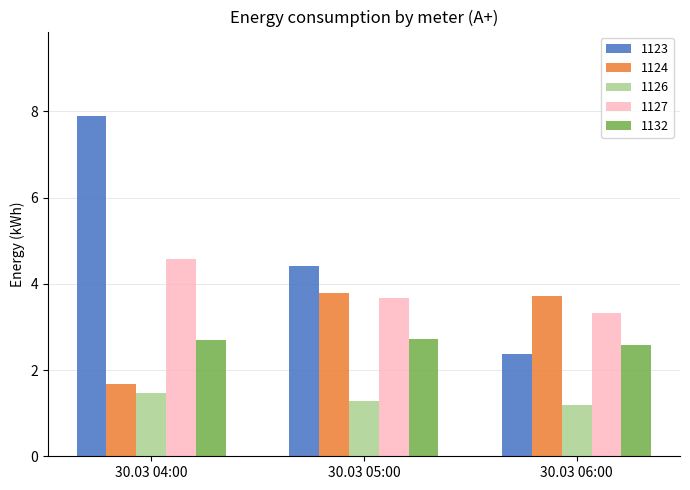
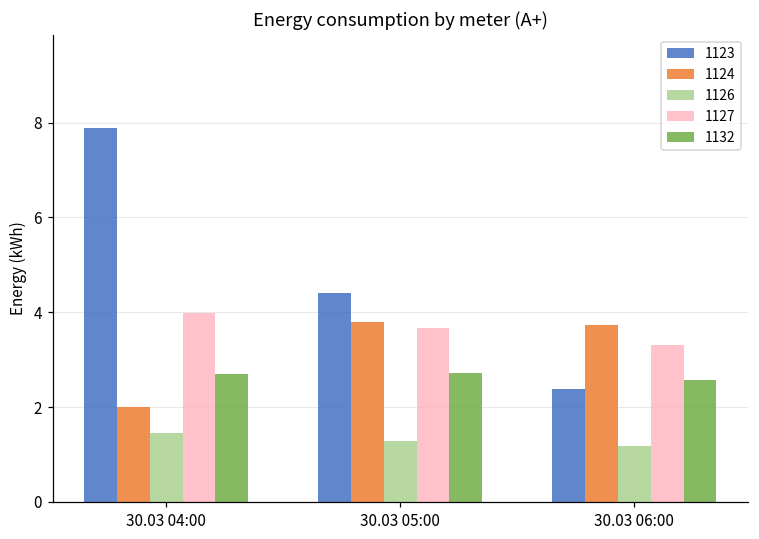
1124, 30.03 04:00: 1.7 -> 2.0
1127, 30.03 04:00: 4.6 -> 4.0
